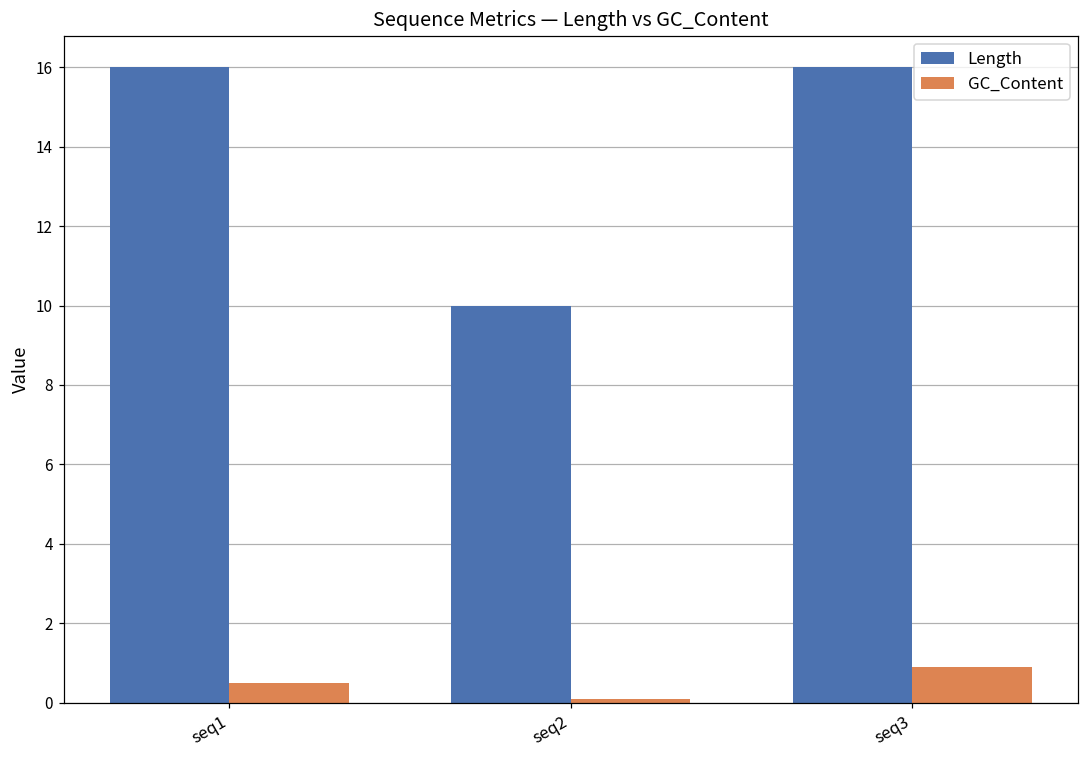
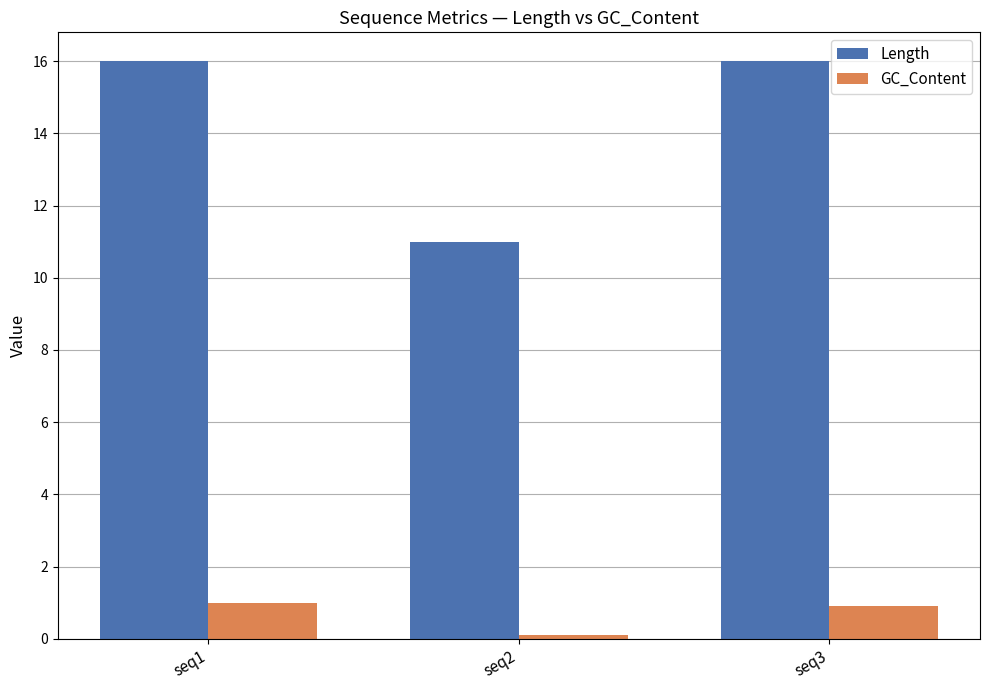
GC_Content, seq1: 0.5 -> 1.0
Length, seq2: 10 -> 11
